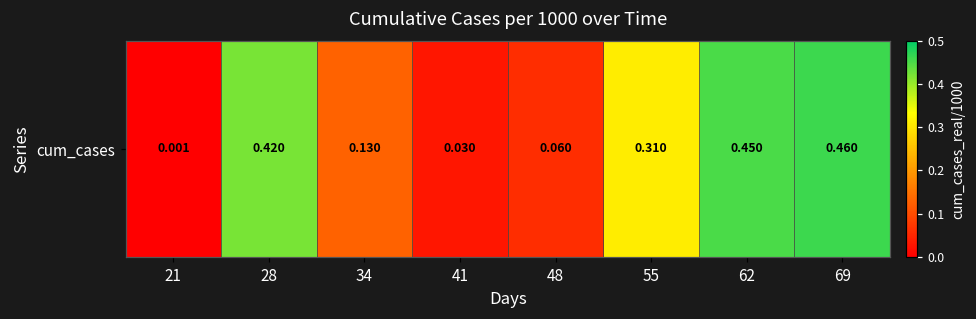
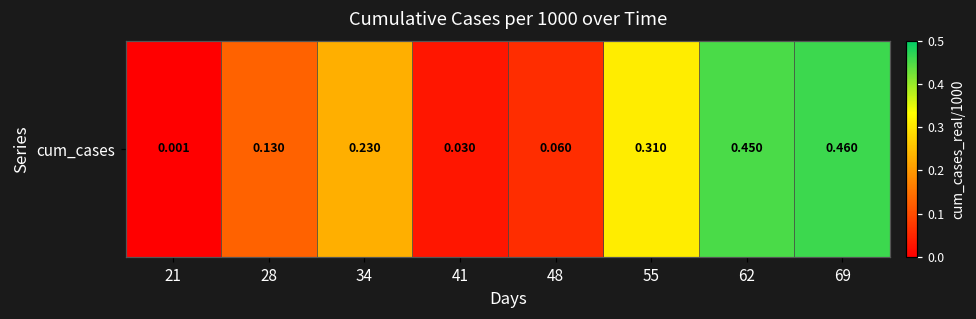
cum_cases, 28: 0.420 -> 0.130
cum_cases, 34: 0.130 -> 0.230
